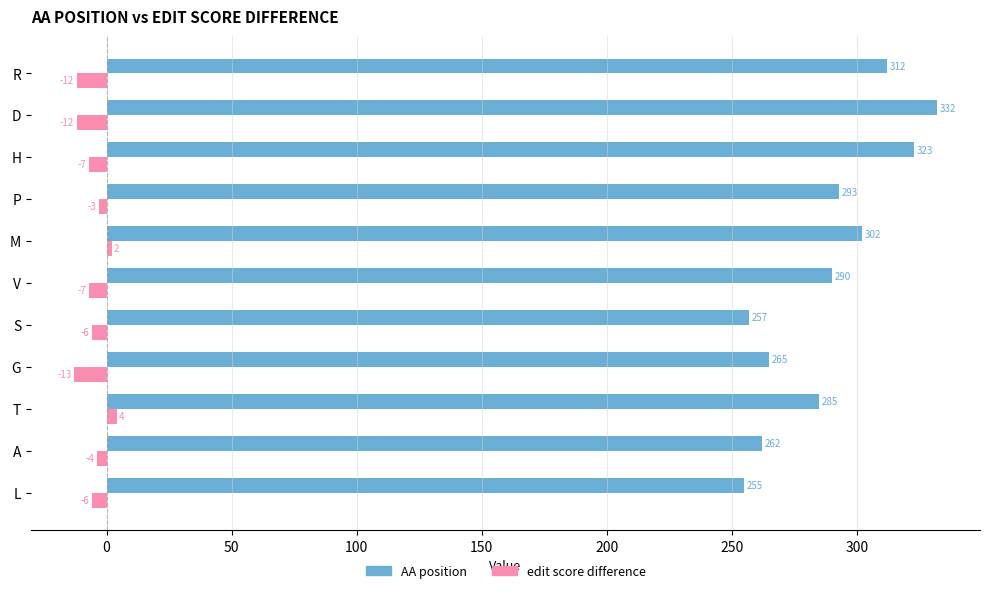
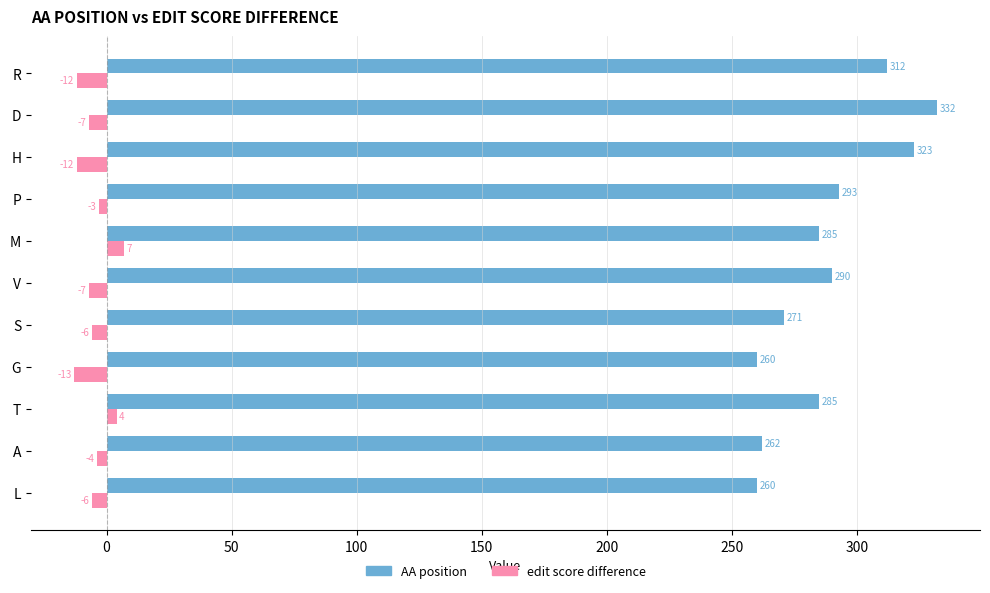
edit score difference, D: -12 -> -7
edit score difference, H: -7 -> -12
AA position, M: 302 -> 285
edit score difference, M: 2 -> 7
AA position, S: 257 -> 271
AA position, G: 265 -> 260
AA position, L: 255 -> 260
